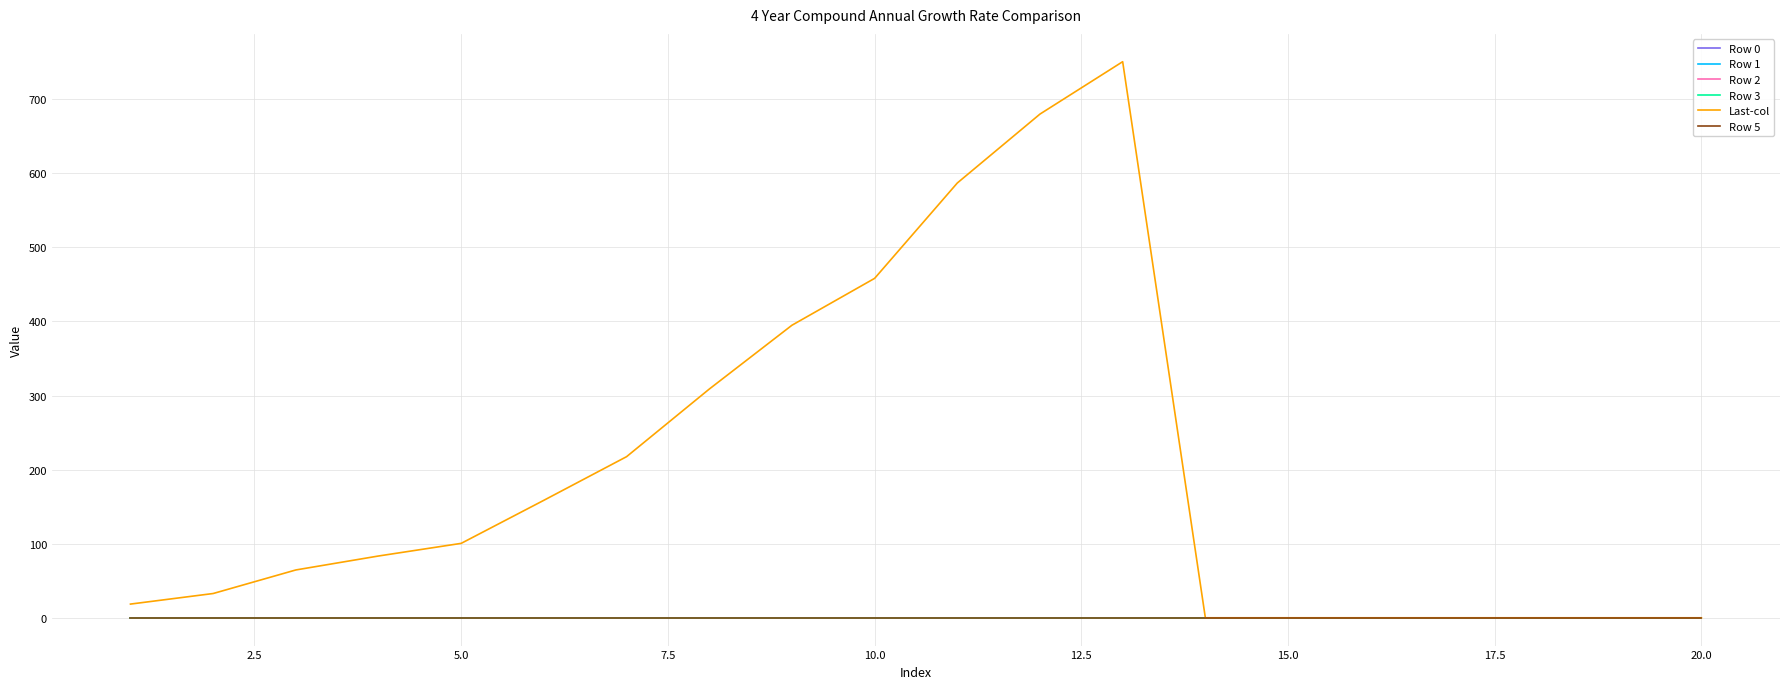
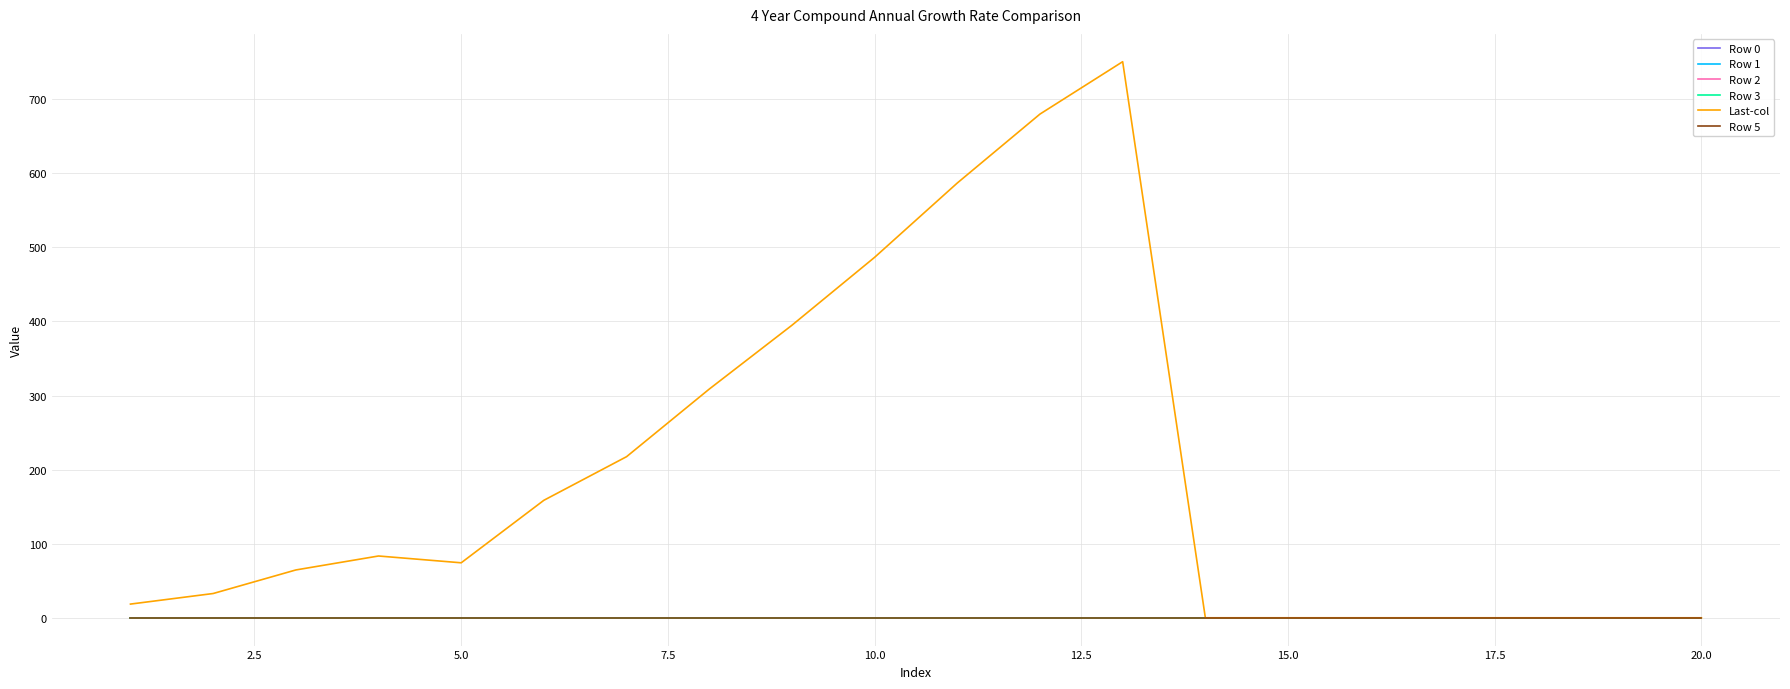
Last-col, 5.0: 100 -> 70
Last-col, 10.0: 460 -> 490
